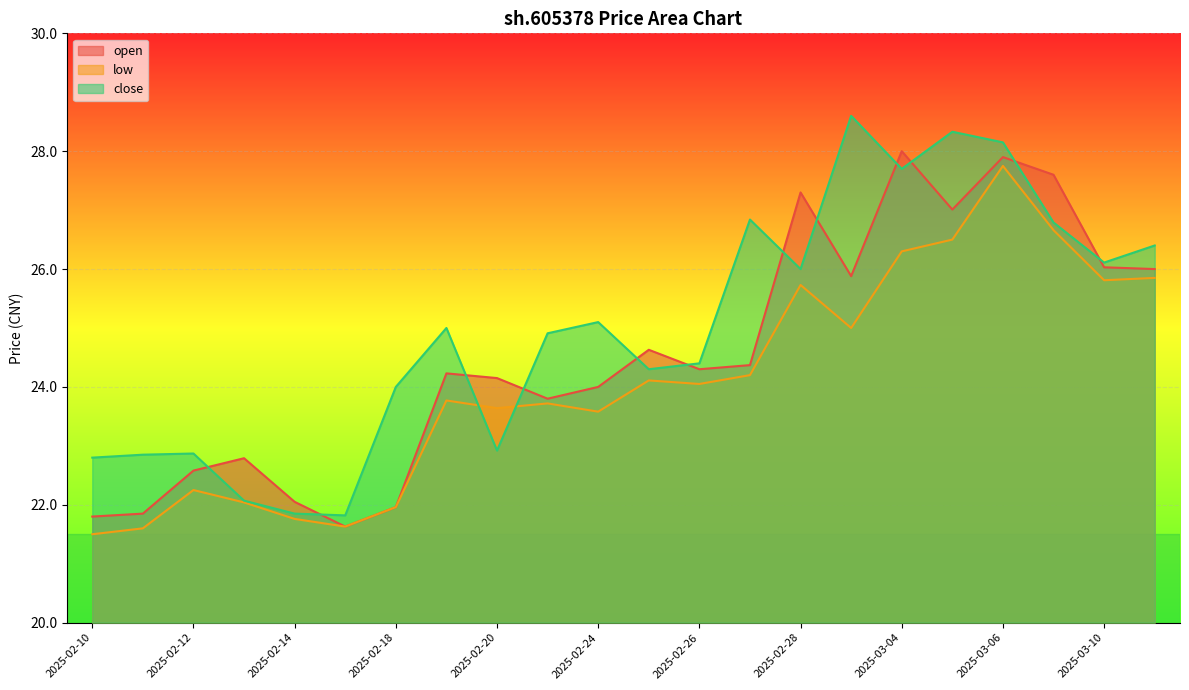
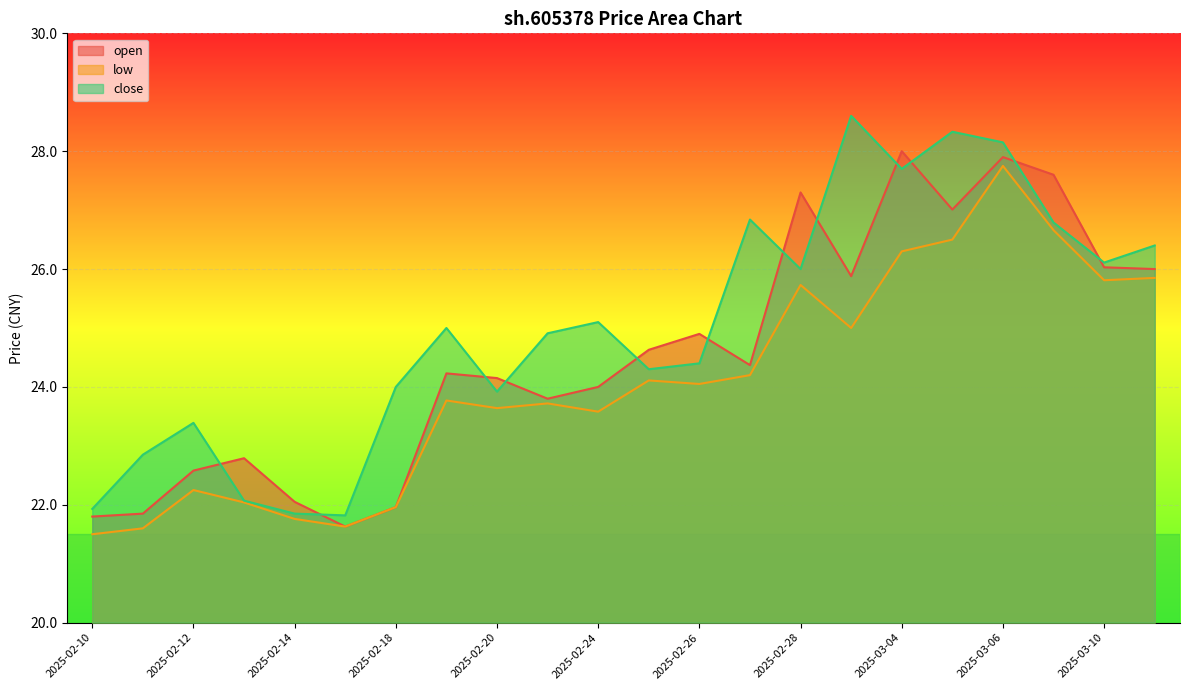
close, 2025-02-10: 22.8 -> 21.9
close, 2025-02-12: 22.9 -> 23.4
close, 2025-02-20: 22.9 -> 23.9
open, 2025-02-26: 24.3 -> 24.9
